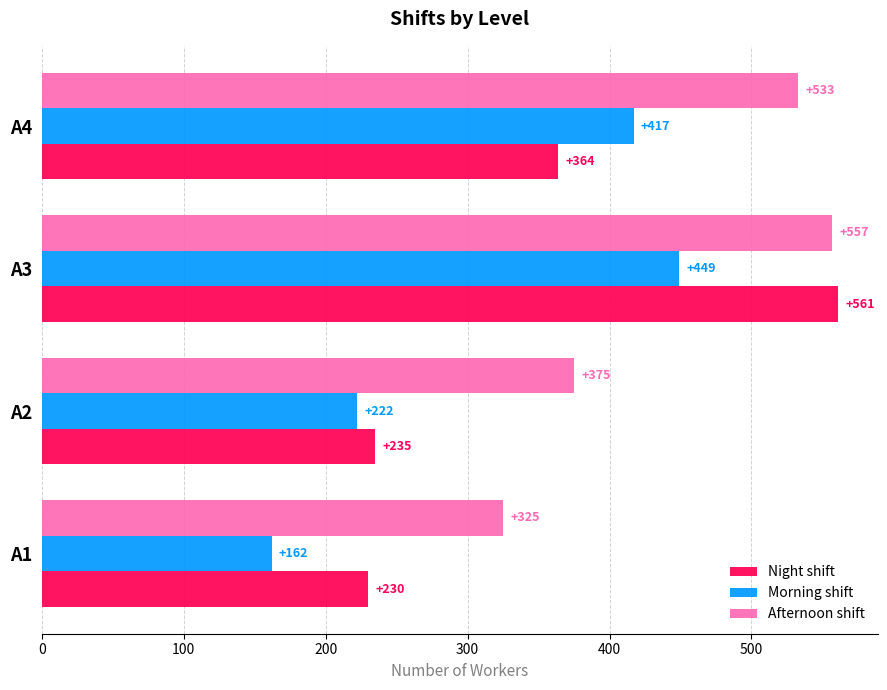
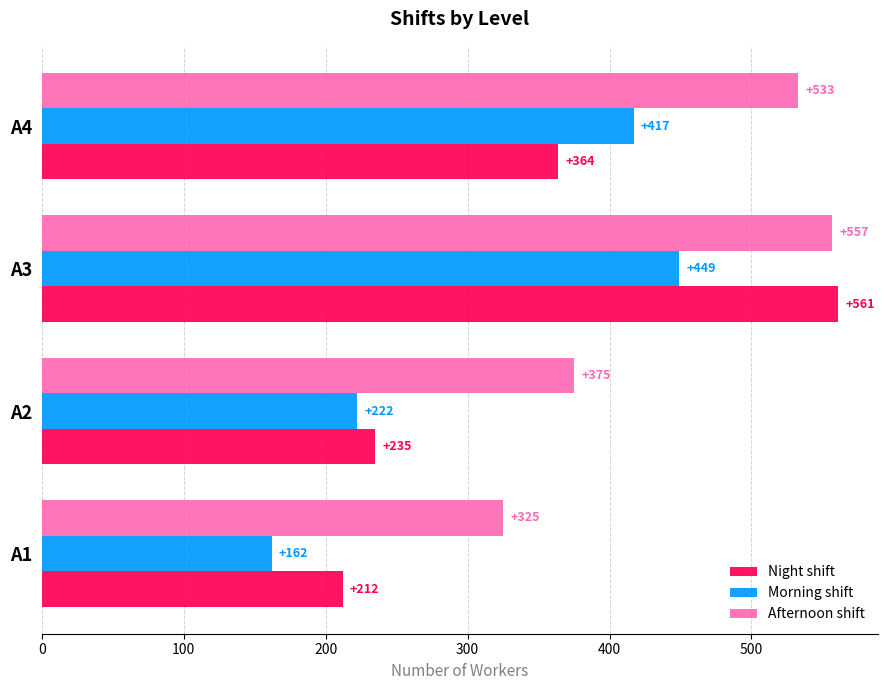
Night shift, A1: +230 -> +212
